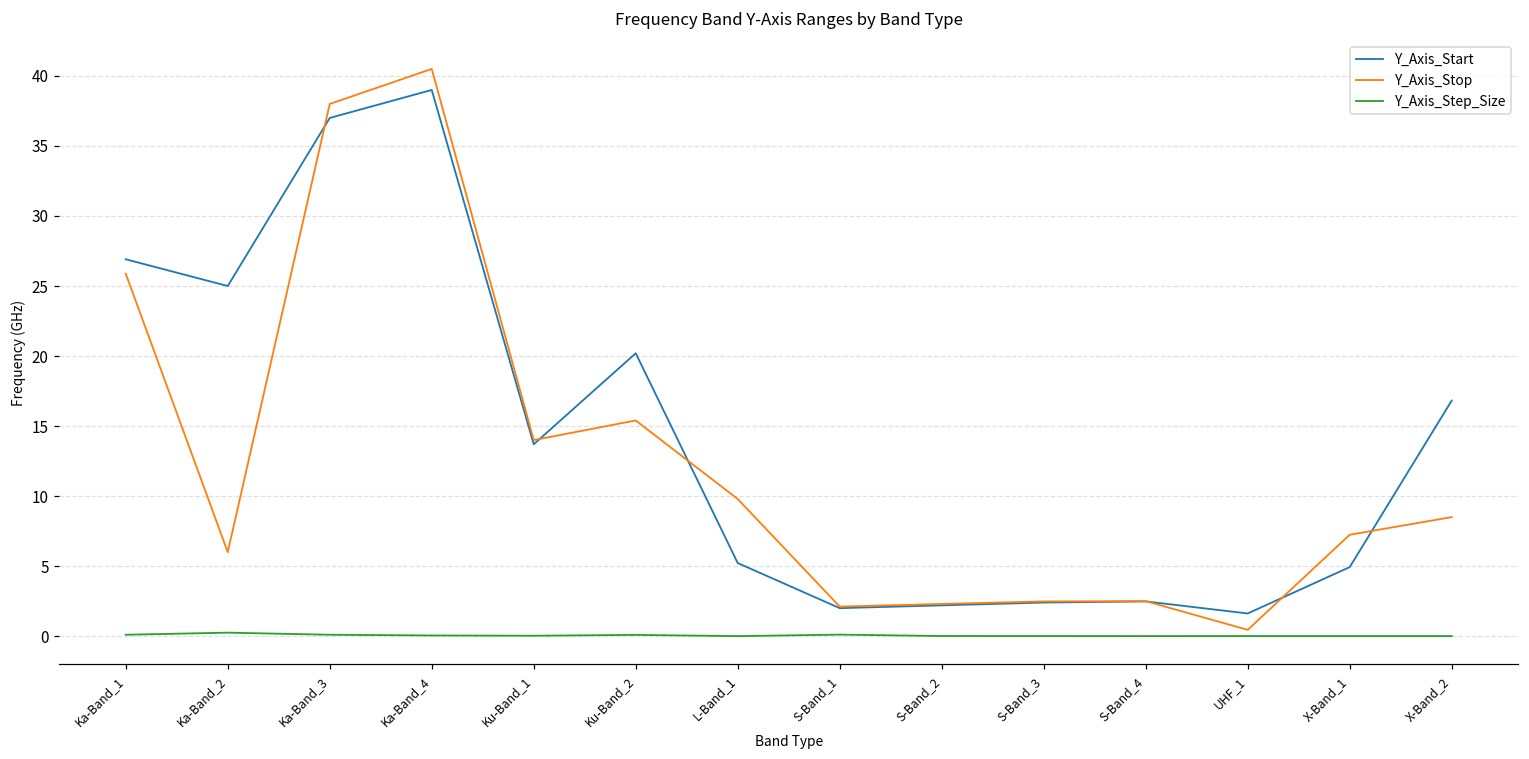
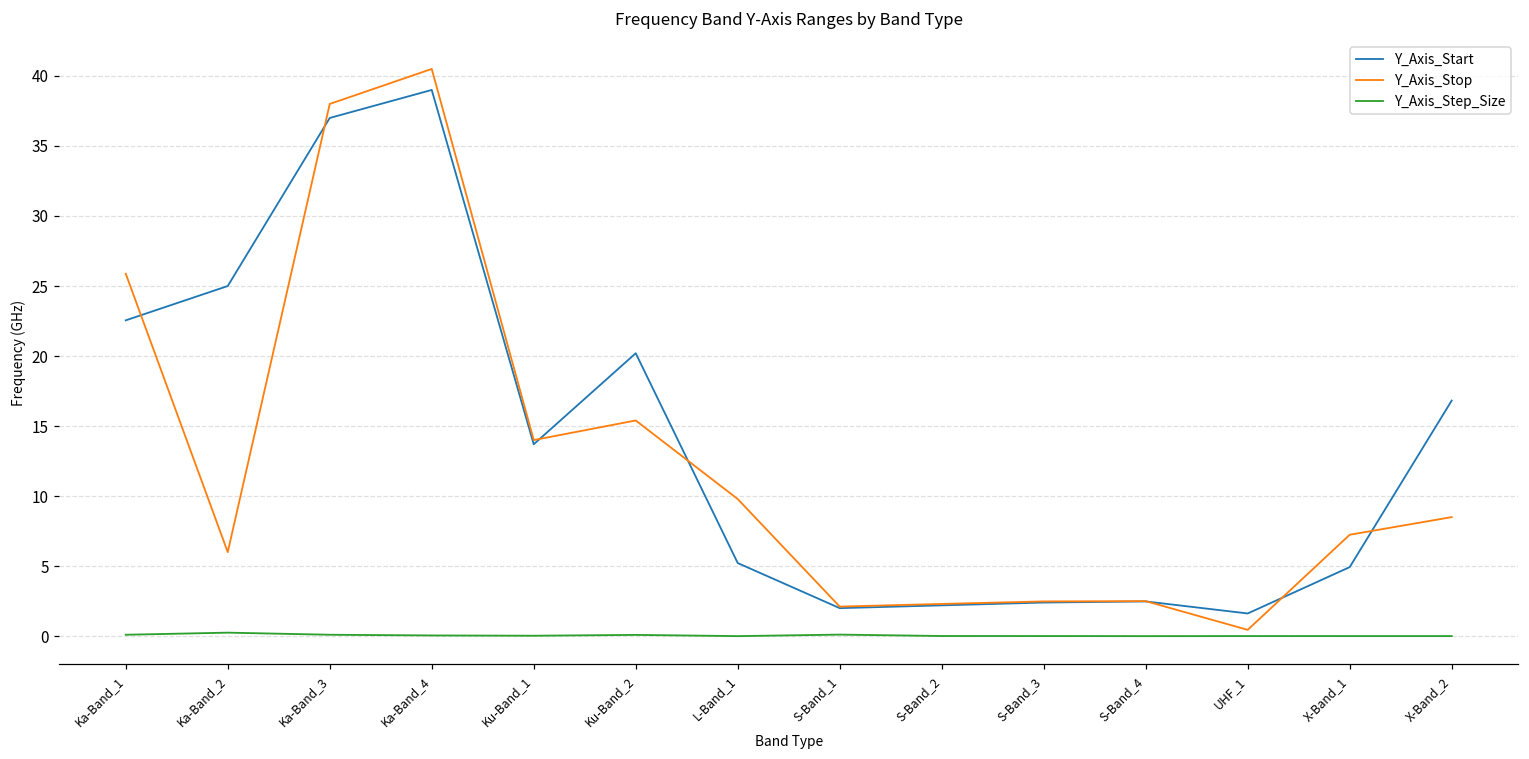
Y_Axis_Start, Ka-Band_1: 26.9 -> 22.6
